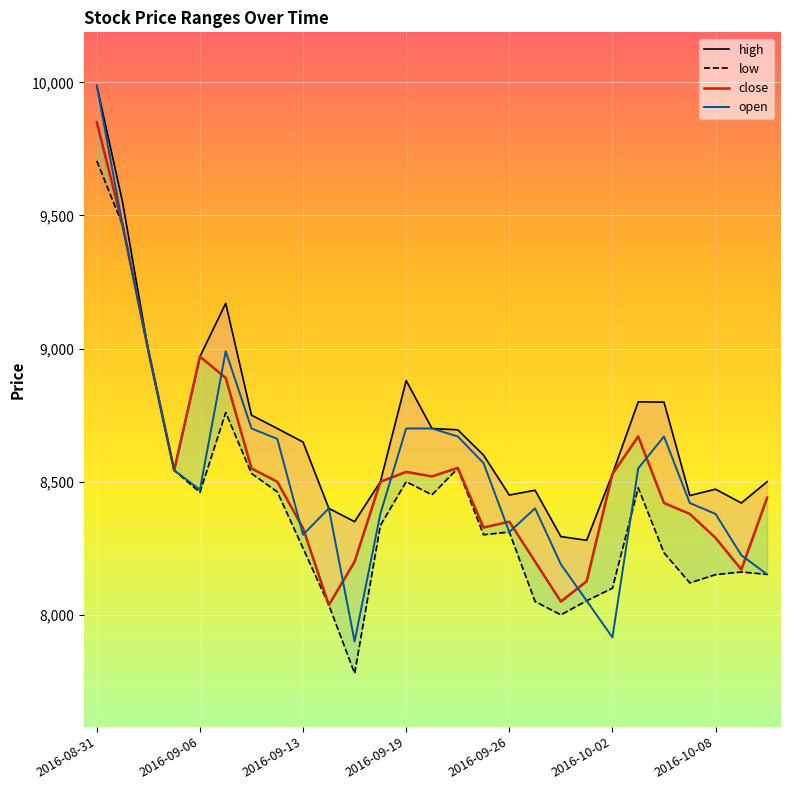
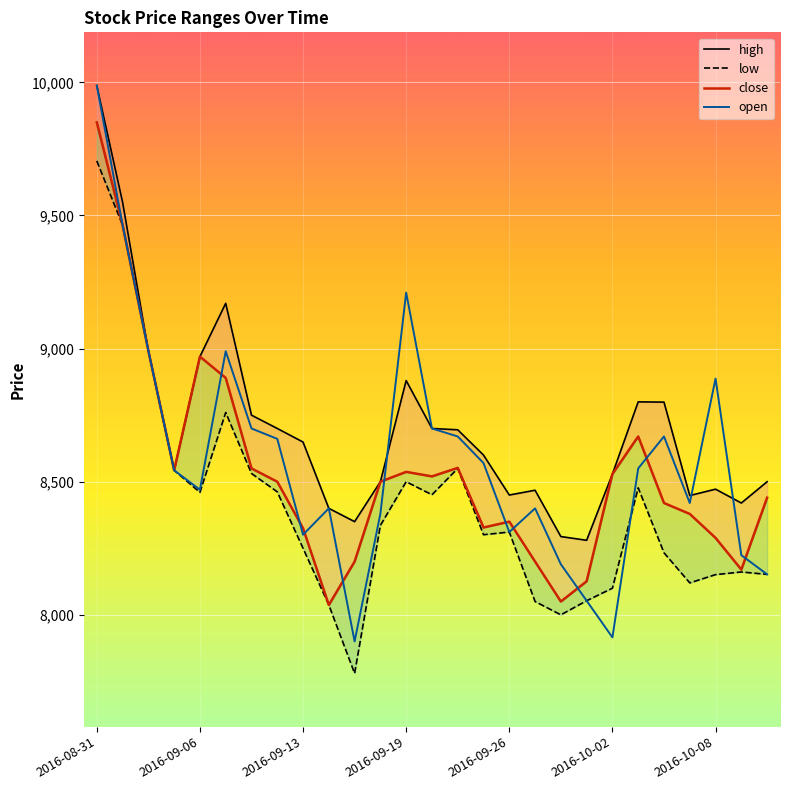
open, 2016-09-19: 8,700 -> 9,210
open, 2016-10-08: 8,380 -> 8,890
